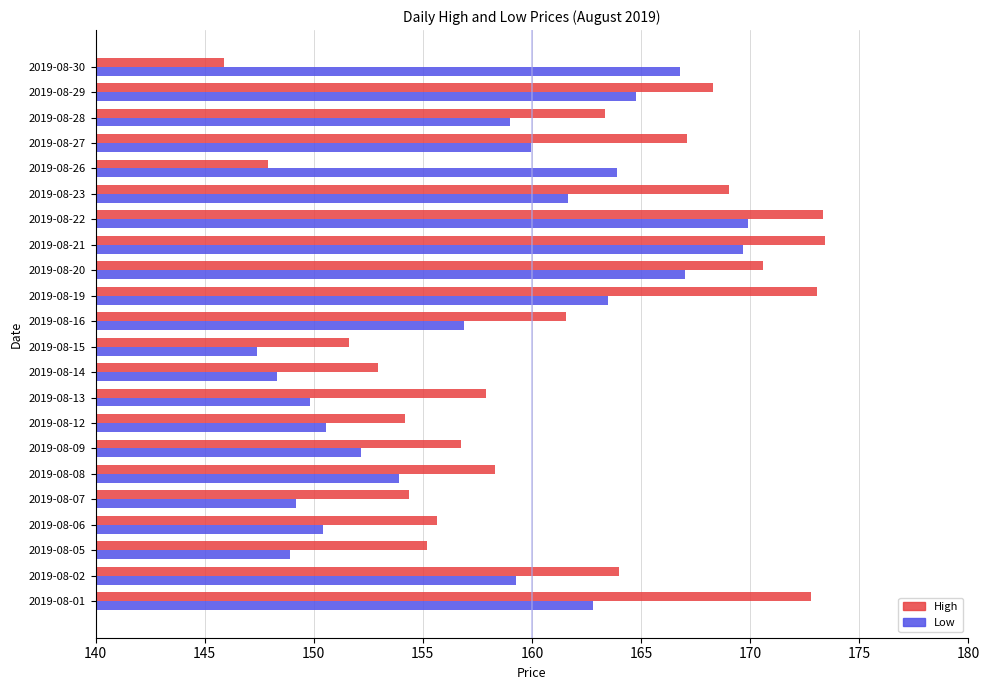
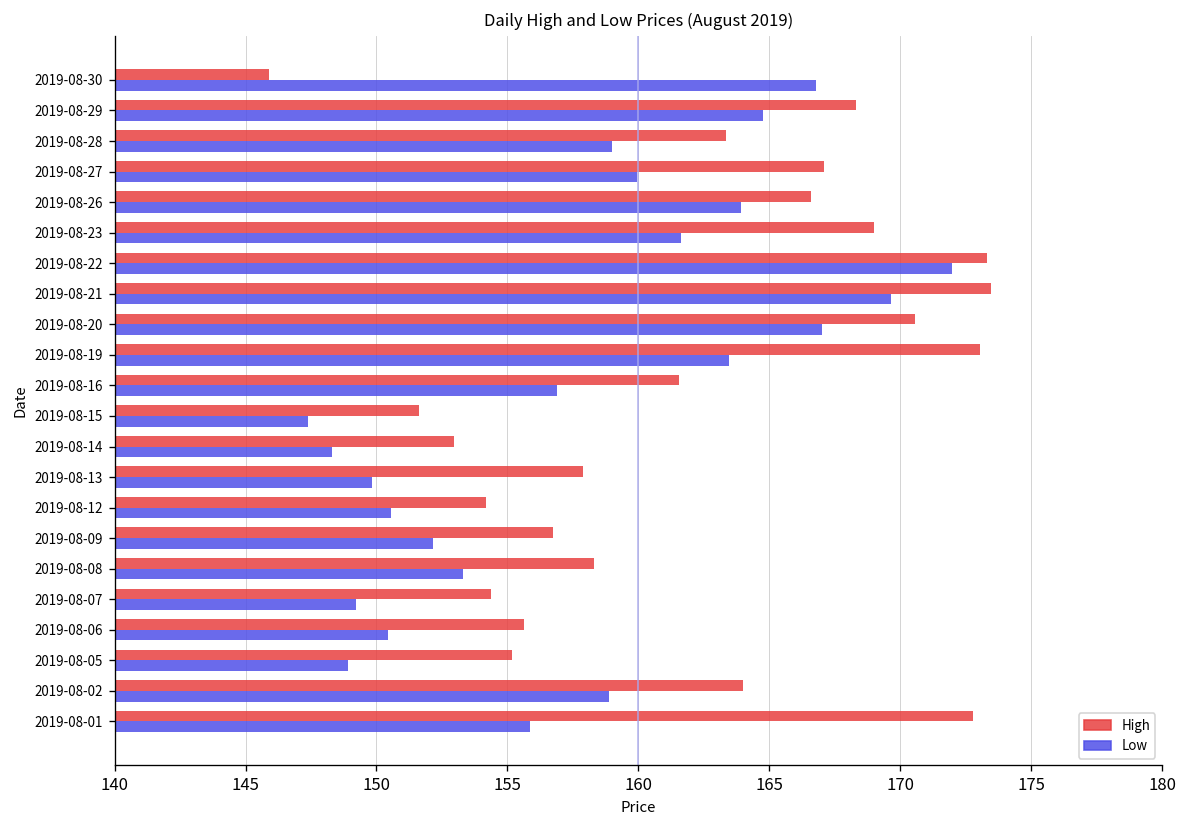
High, 2019-08-26: 147.9 -> 166.6
Low, 2019-08-22: 169.9 -> 172.0
Low, 2019-08-08: 153.9 -> 153.3
Low, 2019-08-02: 159.3 -> 158.9
Low, 2019-08-01: 162.8 -> 155.8
